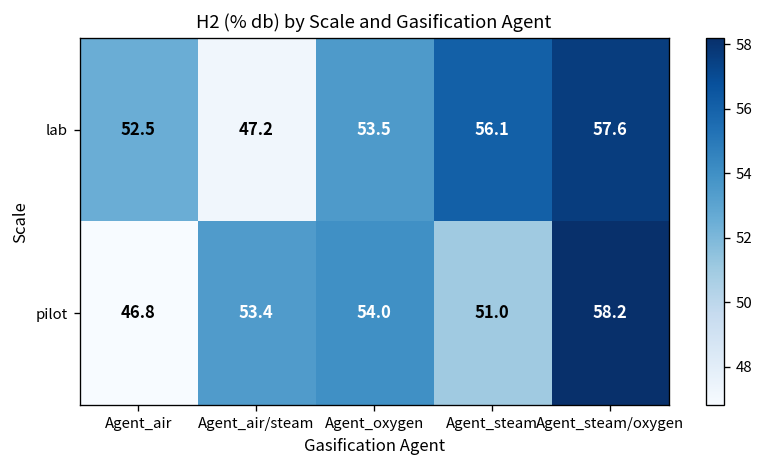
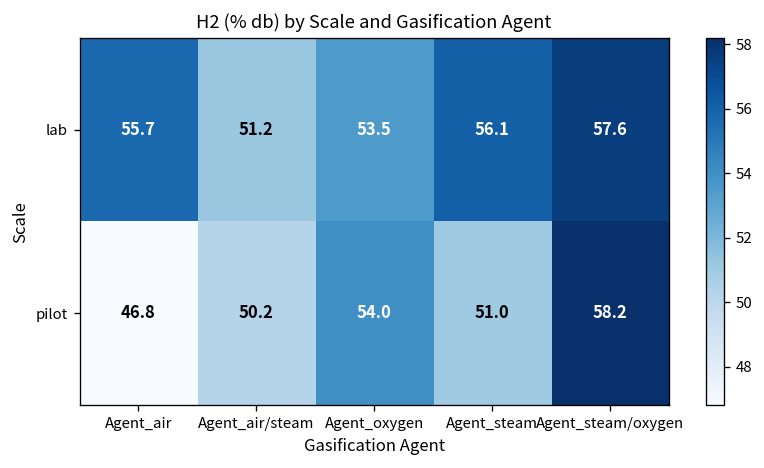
lab, Agent_air: 52.5 -> 55.7
lab, Agent_air/steam: 47.2 -> 51.2
pilot, Agent_air/steam: 53.4 -> 50.2
